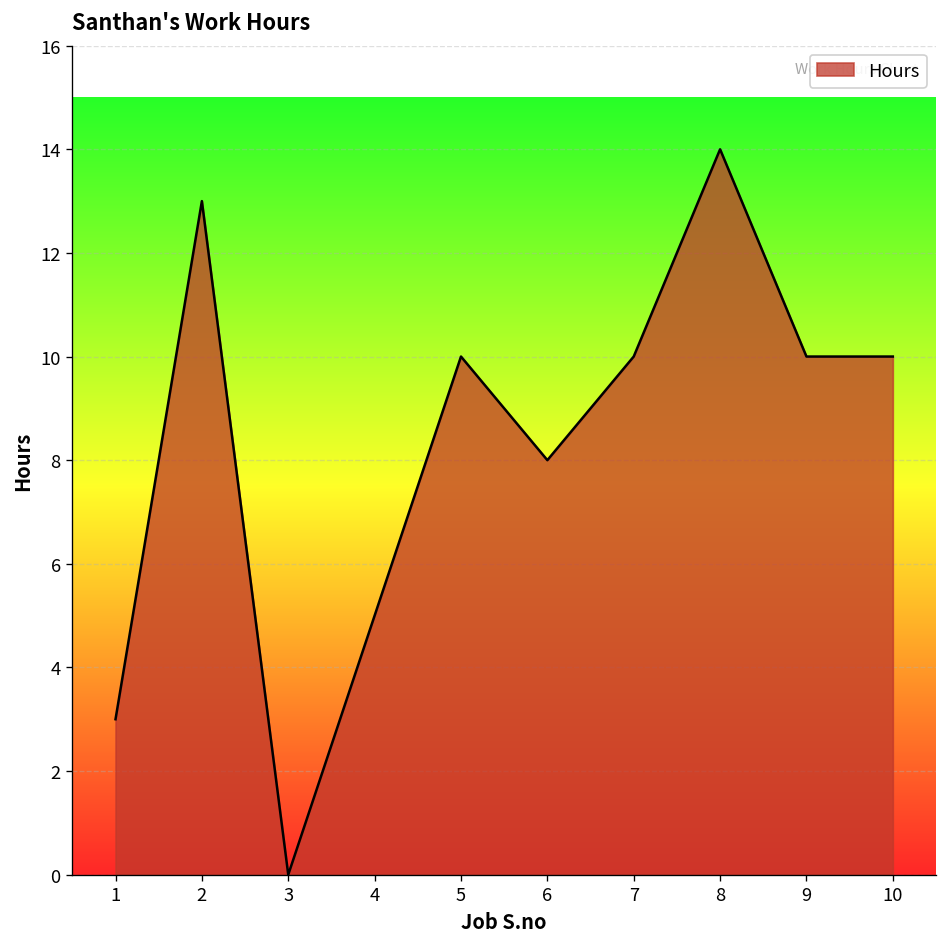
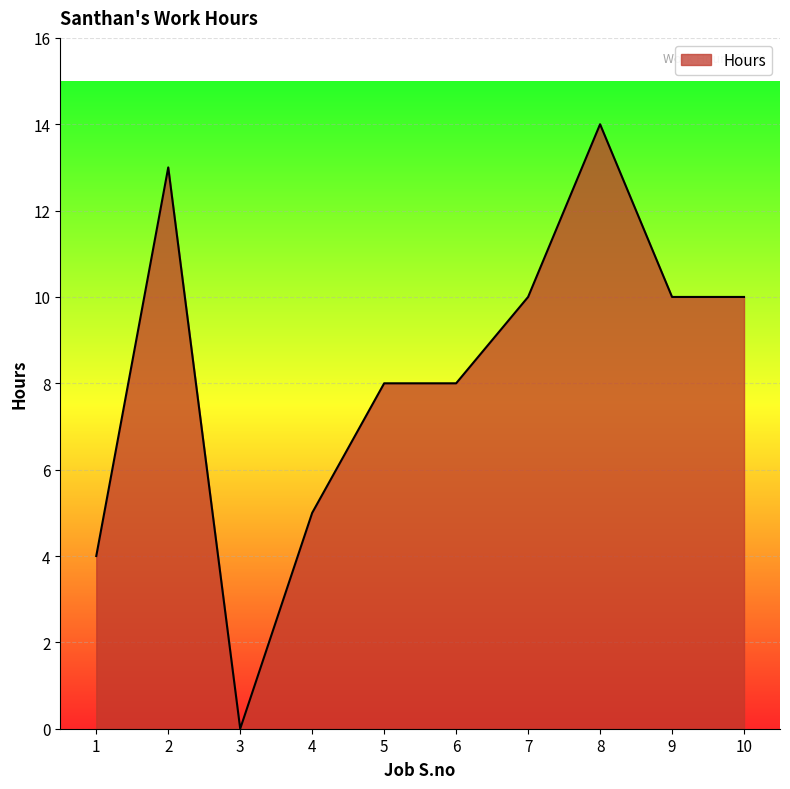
1: 3 -> 4
5: 10 -> 8
